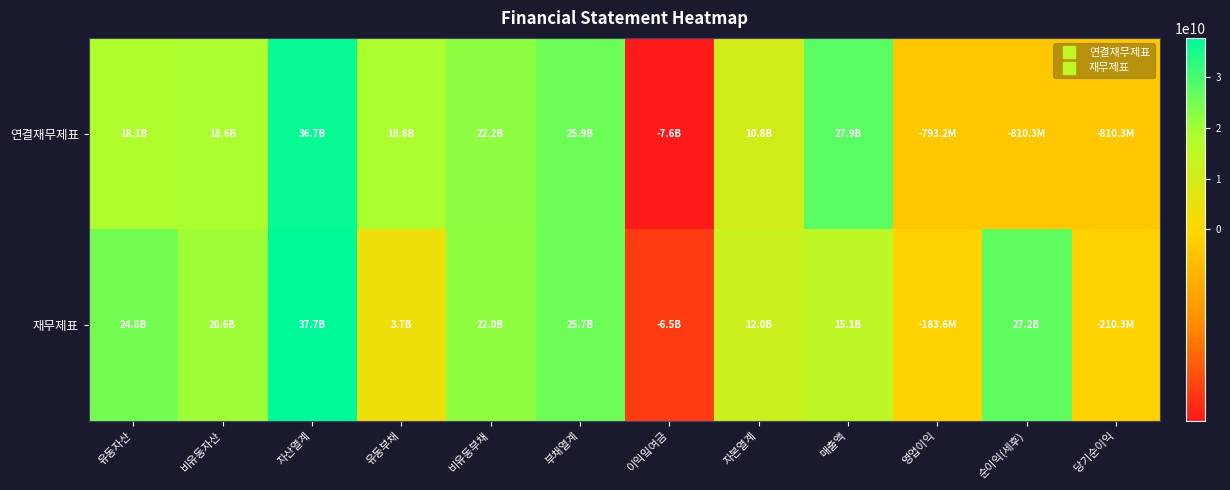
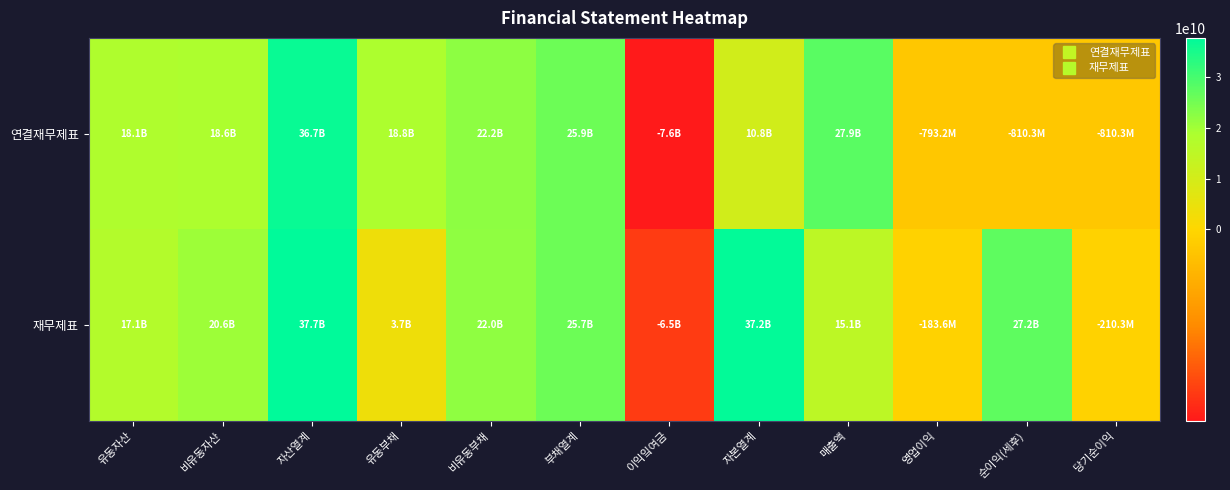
재무제표, 유동자산: 24.8B -> 17.1B
재무제표, 자본열계: 12.0B -> 37.2B
